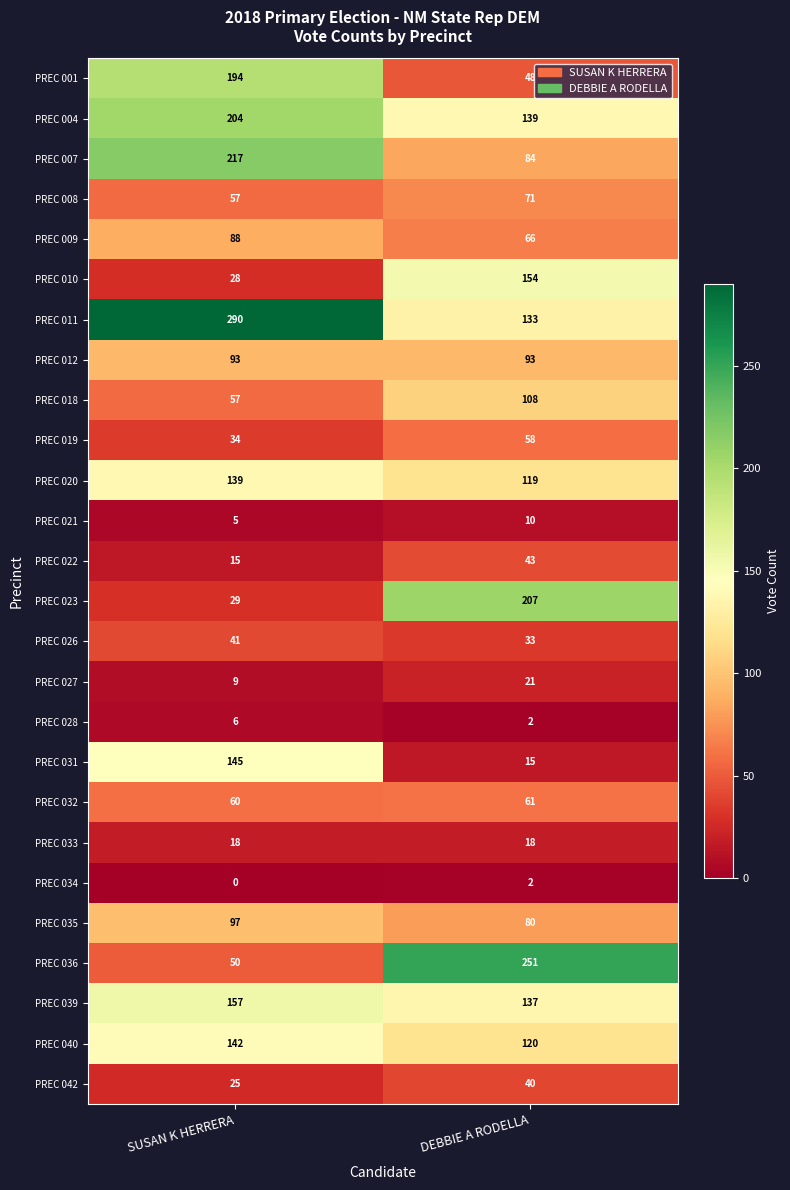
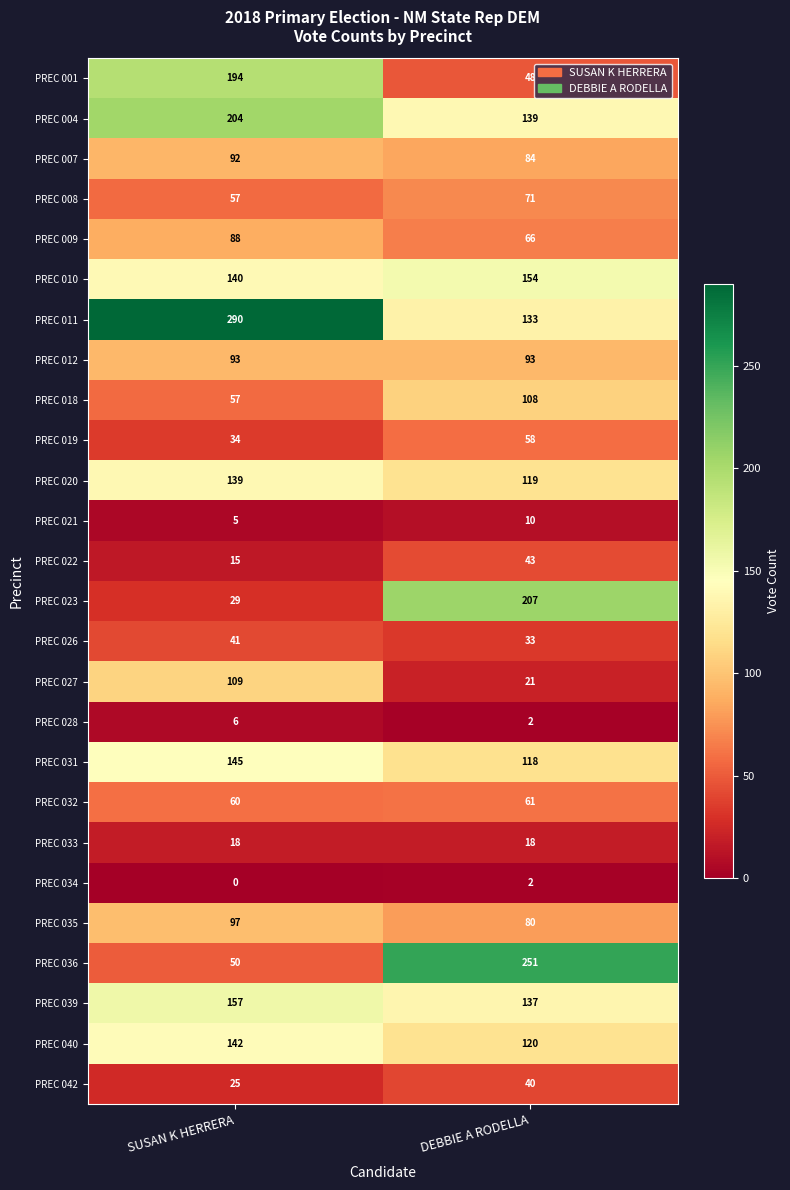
PREC 007, SUSAN K HERRERA: 217 -> 92
PREC 010, SUSAN K HERRERA: 28 -> 140
PREC 027, SUSAN K HERRERA: 9 -> 109
PREC 031, DEBBIE A RODELLA: 15 -> 118
